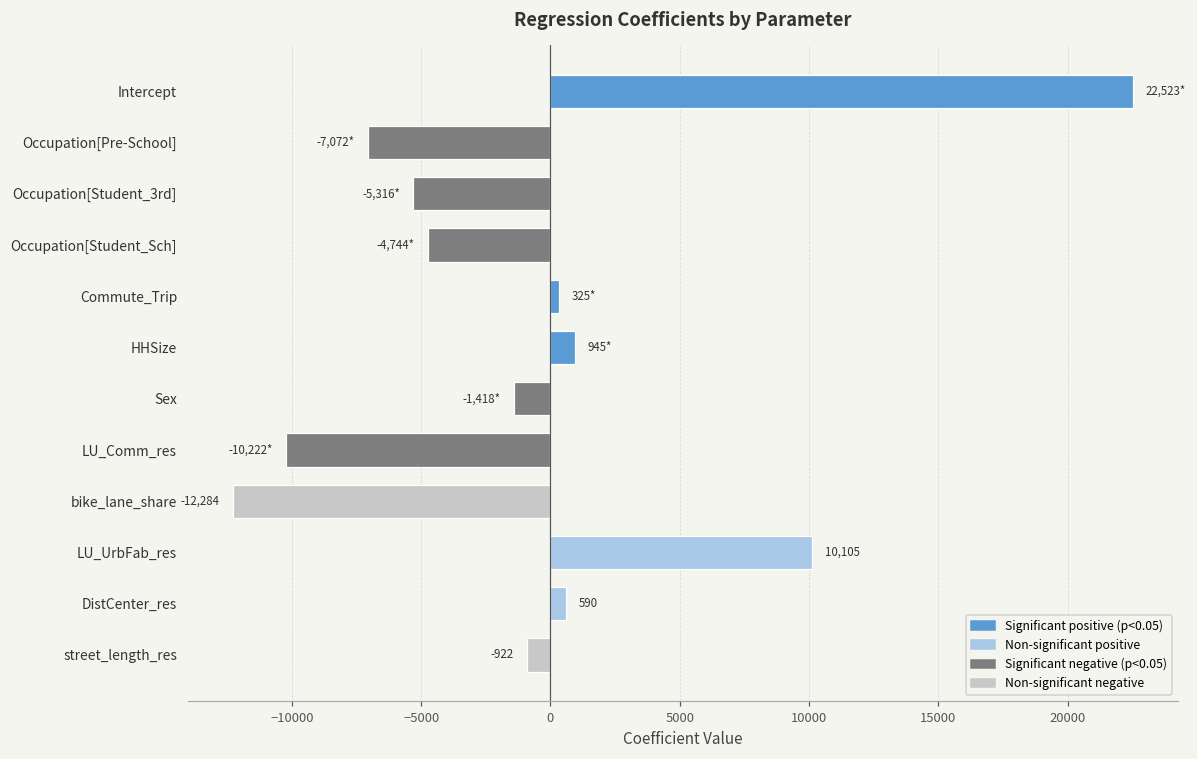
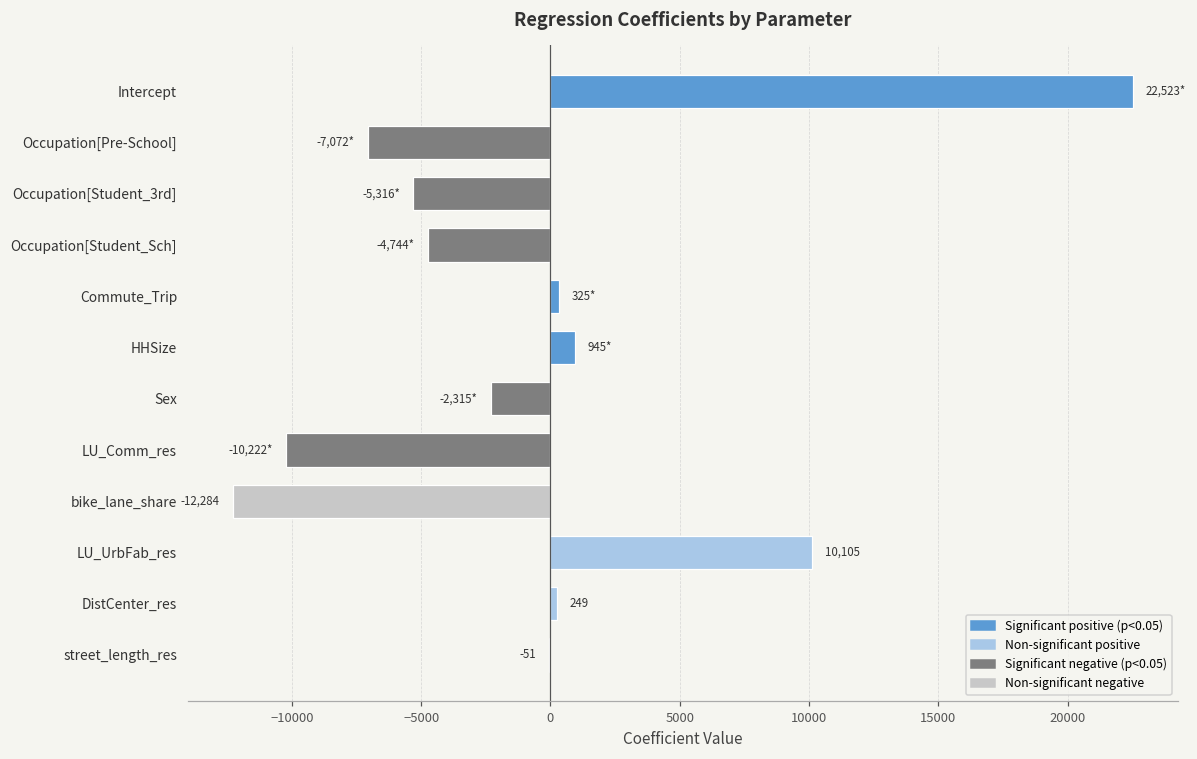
Sex: -1,418* -> -2,315*
DistCenter_res: 590 -> 249
street_length_res: -922 -> -51
